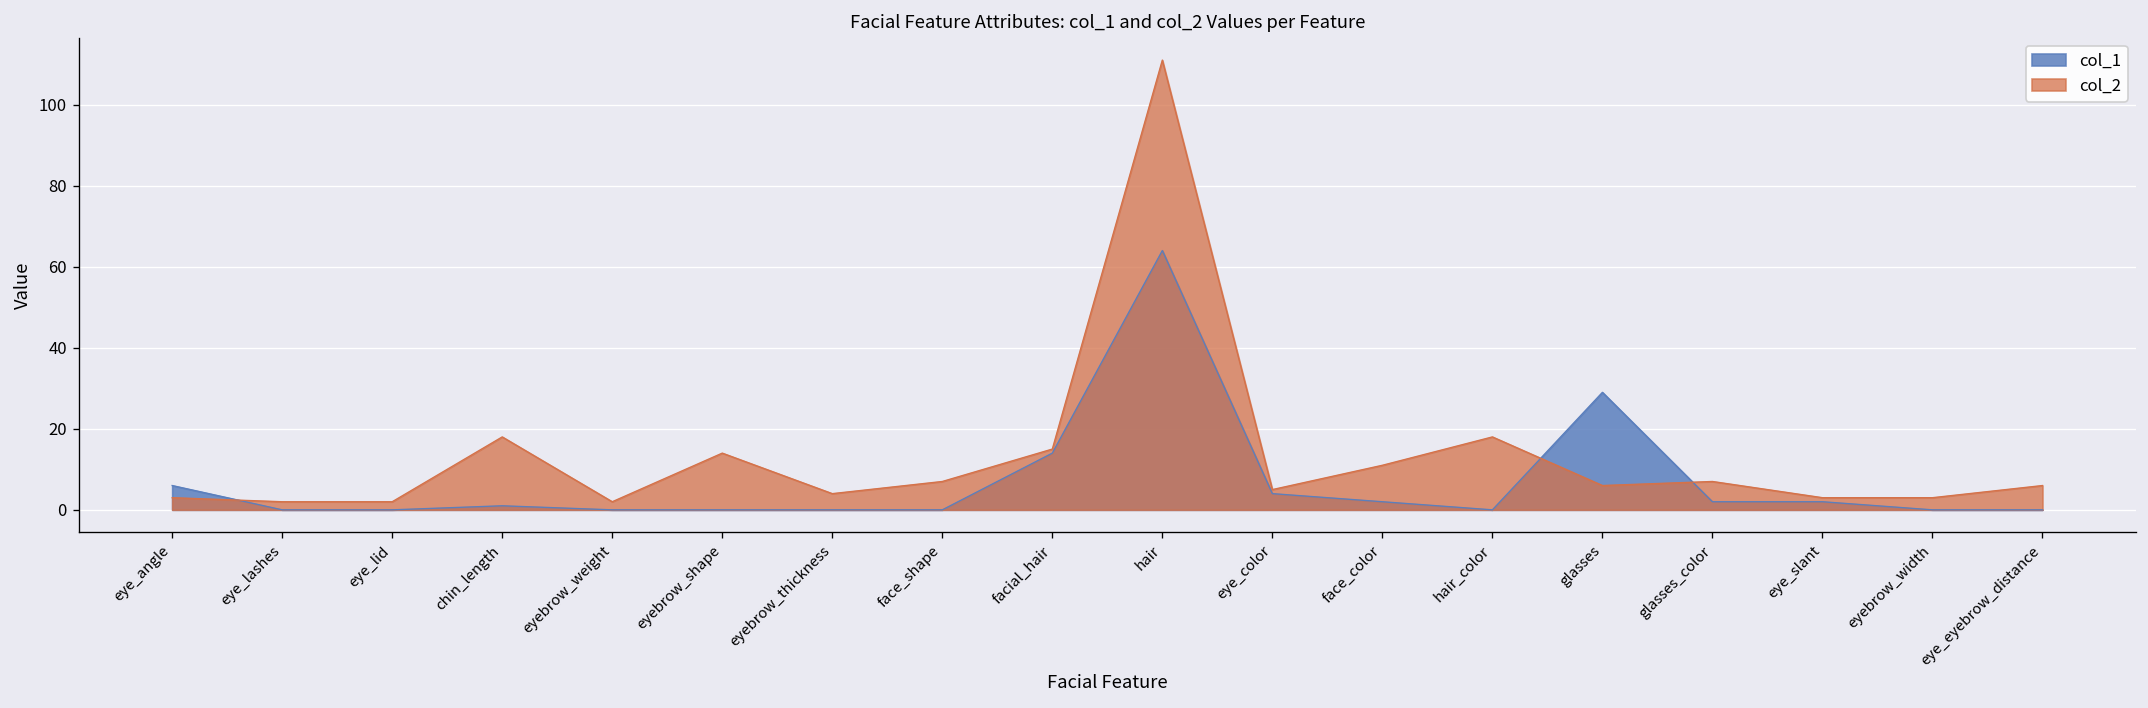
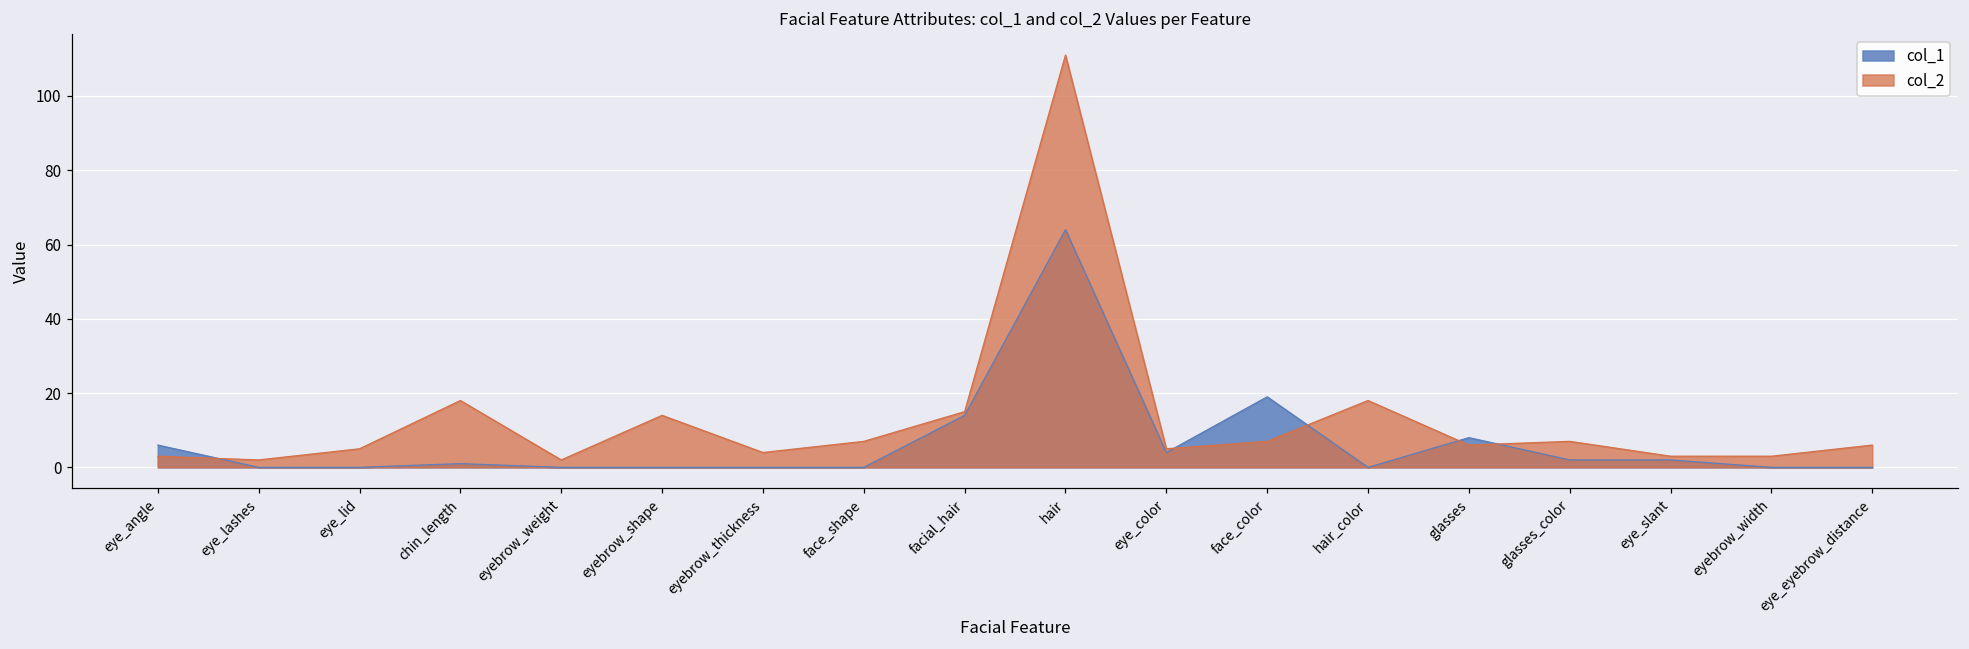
col_2, eye_lid: 2 -> 5
col_1, face_color: 2 -> 19
col_2, face_color: 11 -> 7
col_1, glasses: 29 -> 8
